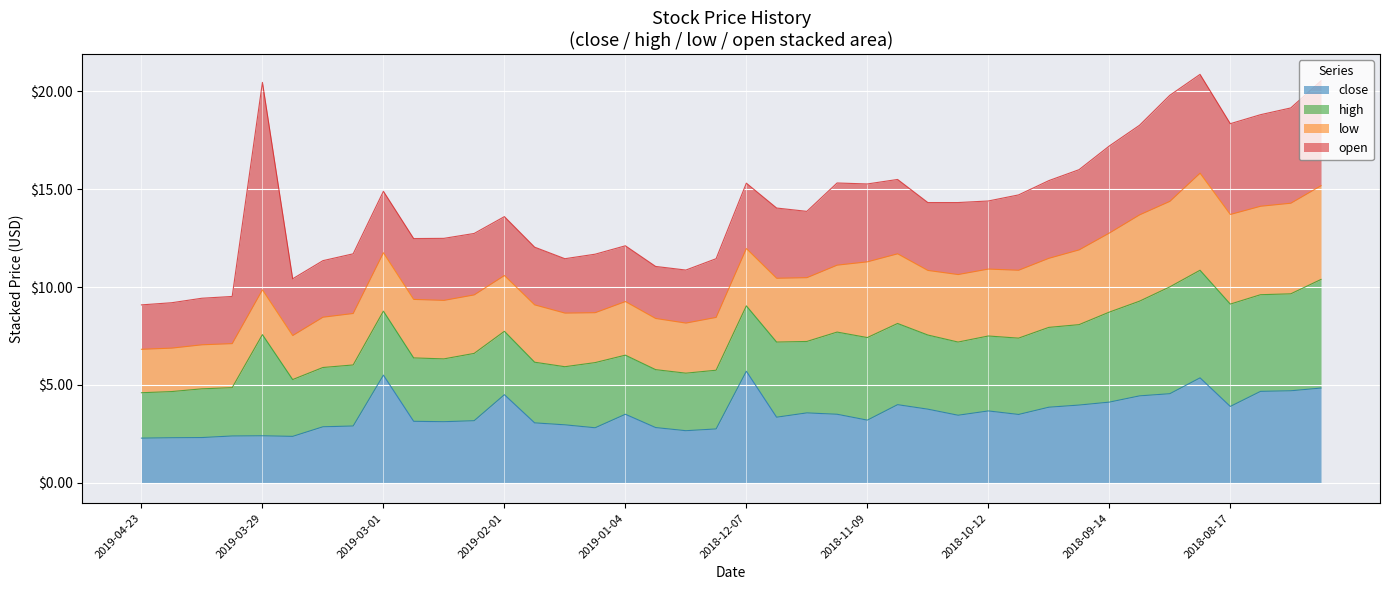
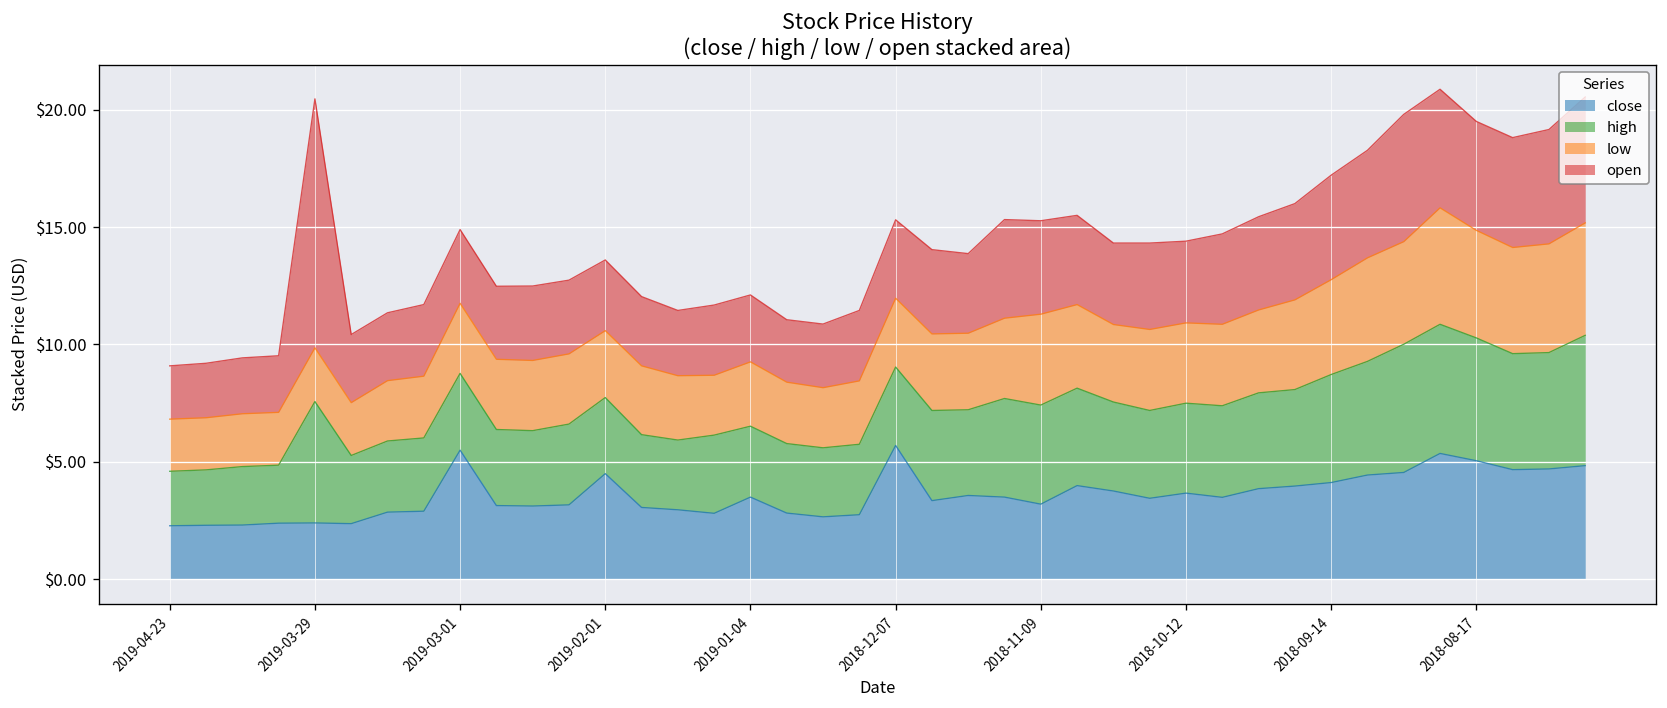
close, 2018-08-17: $3.9 -> $5.1
